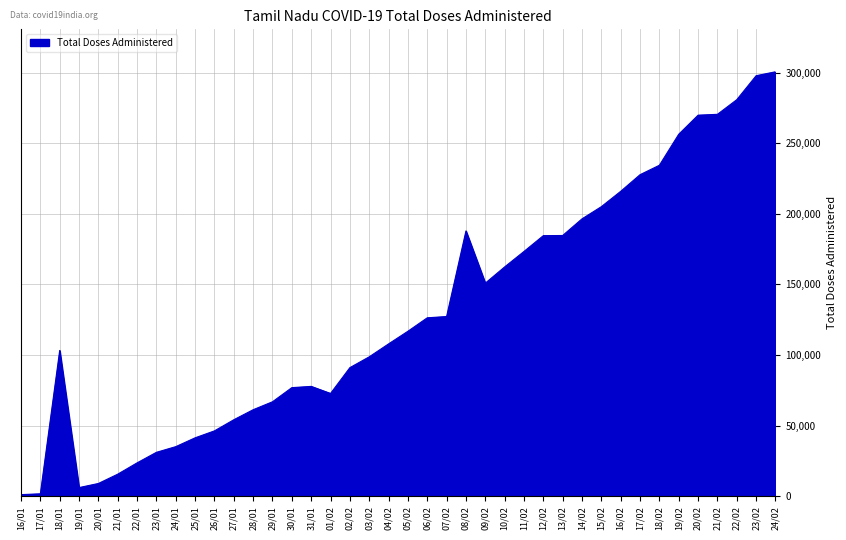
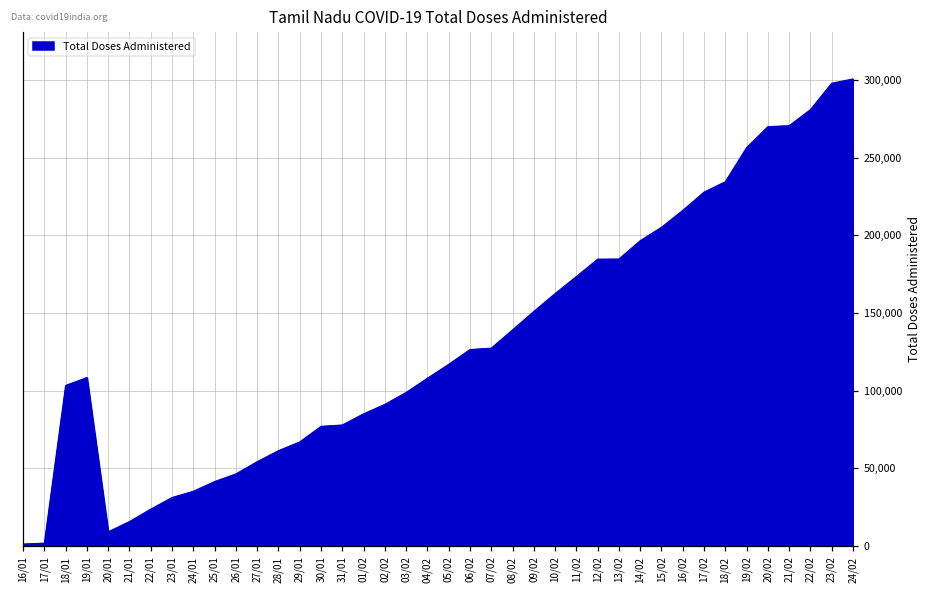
19/01: 6,000 -> 108,000
01/02: 73,000 -> 85,000
08/02: 188,000 -> 139,000
